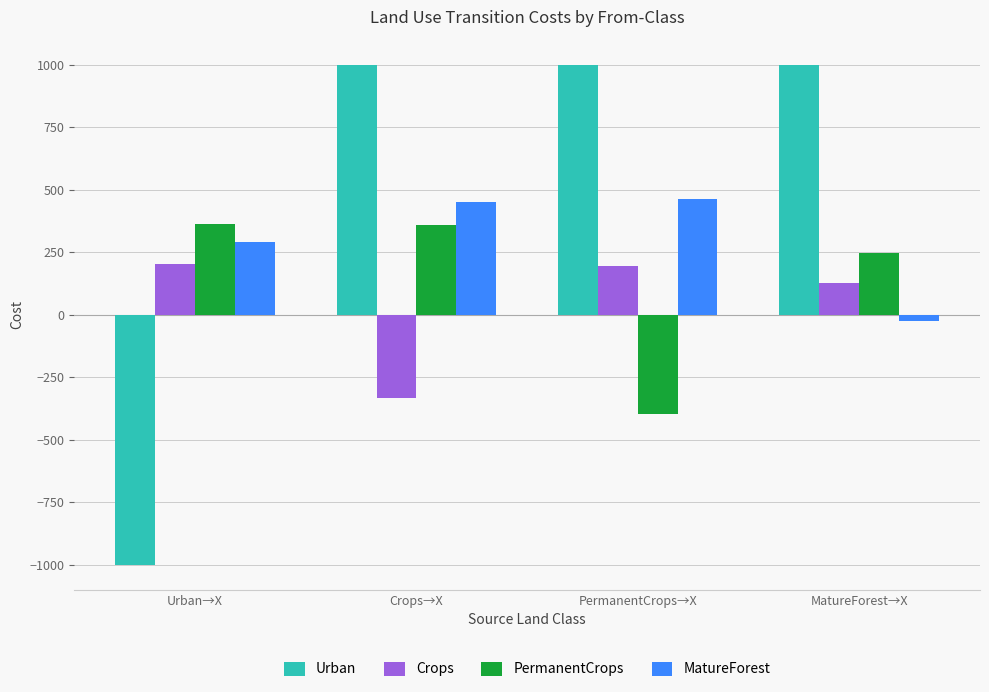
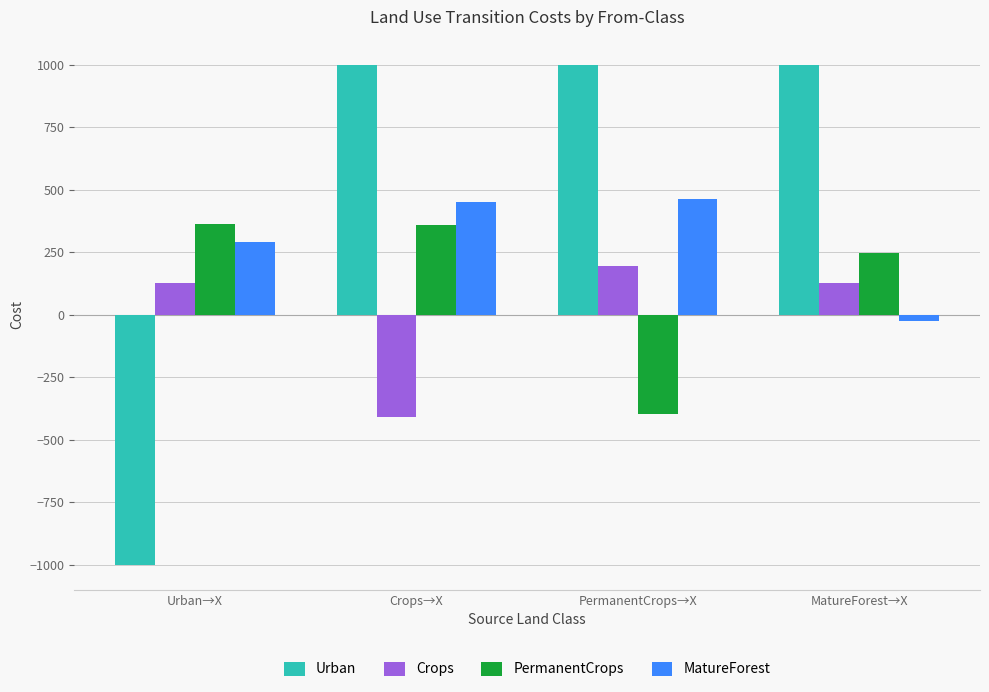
Crops, Urban→X: 200 -> 130
Crops, Crops→X: -330 -> -410
